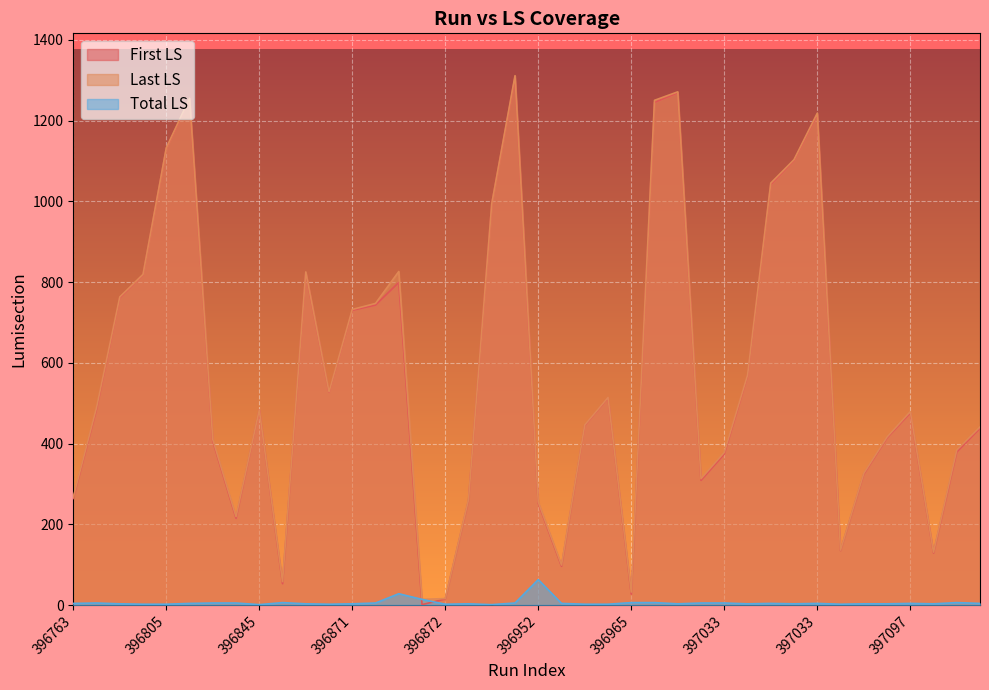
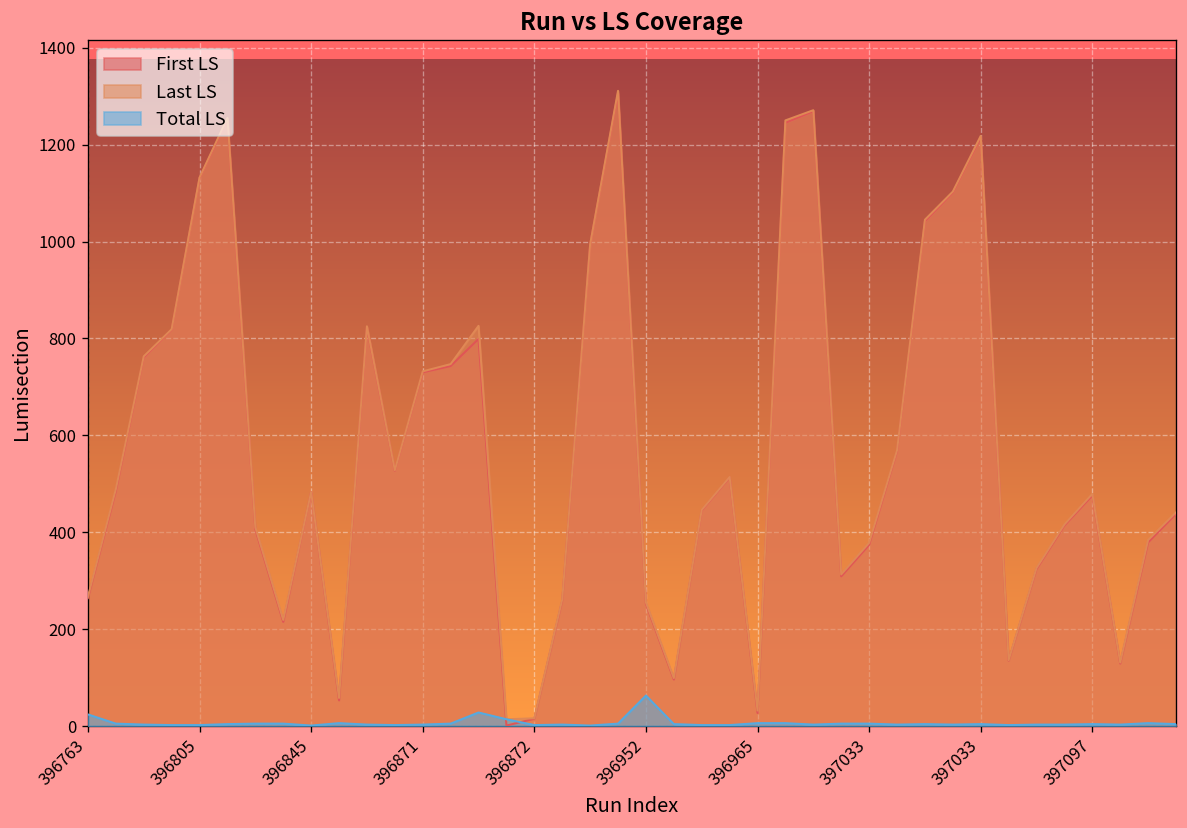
Total LS, 396763: 0 -> 20
